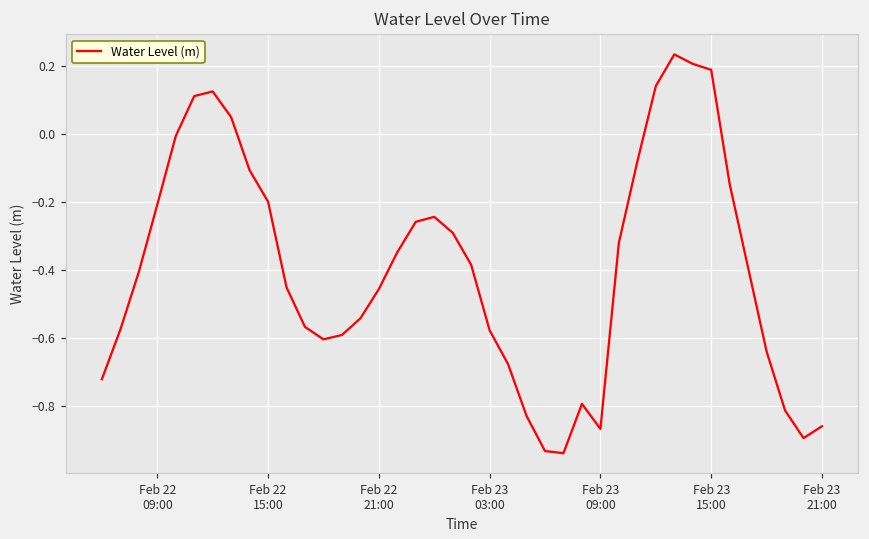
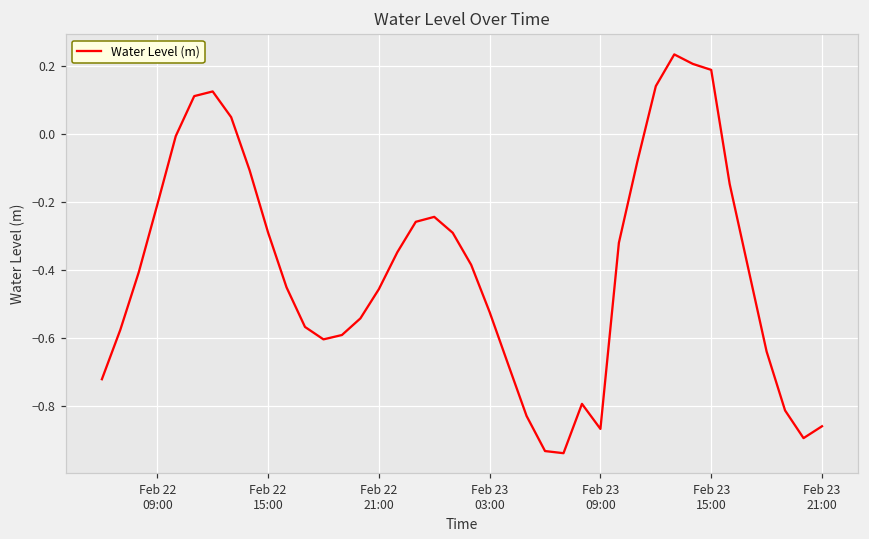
Feb 22 15:00: -0.20 -> -0.29
Feb 23 03:00: -0.58 -> -0.52
